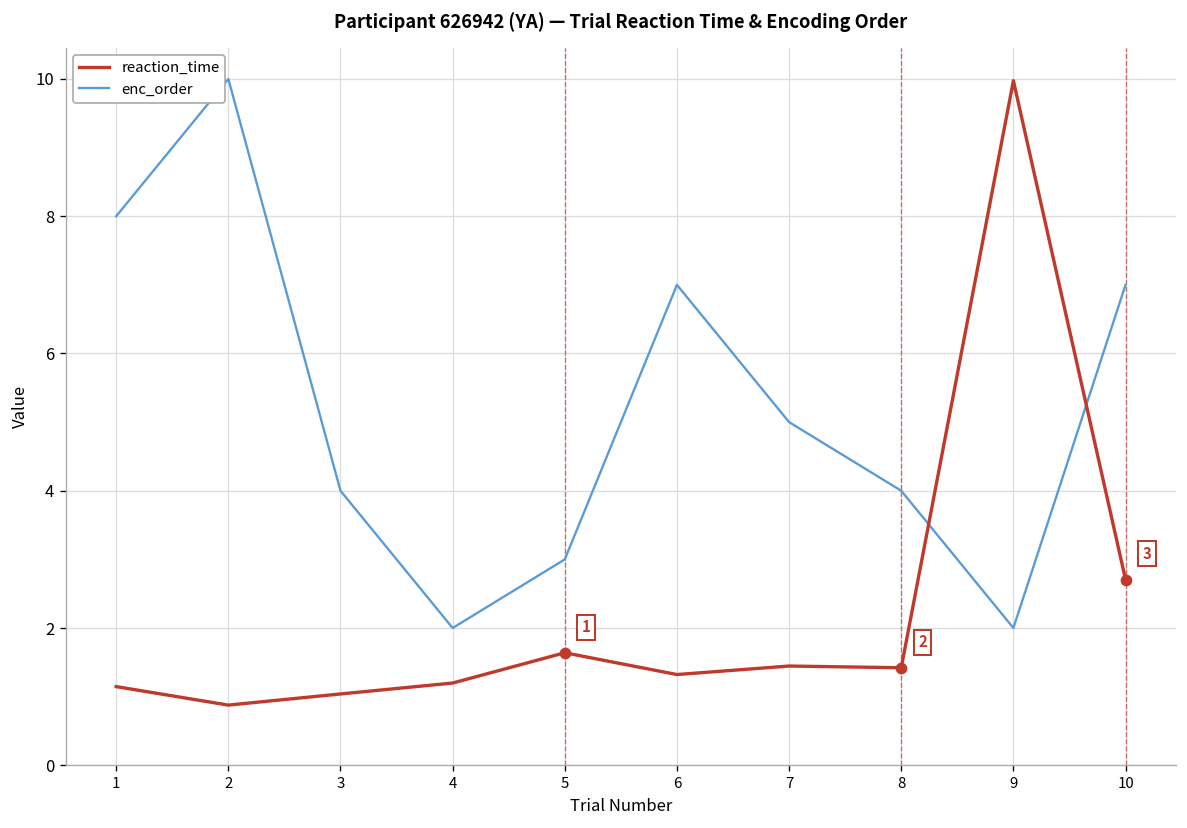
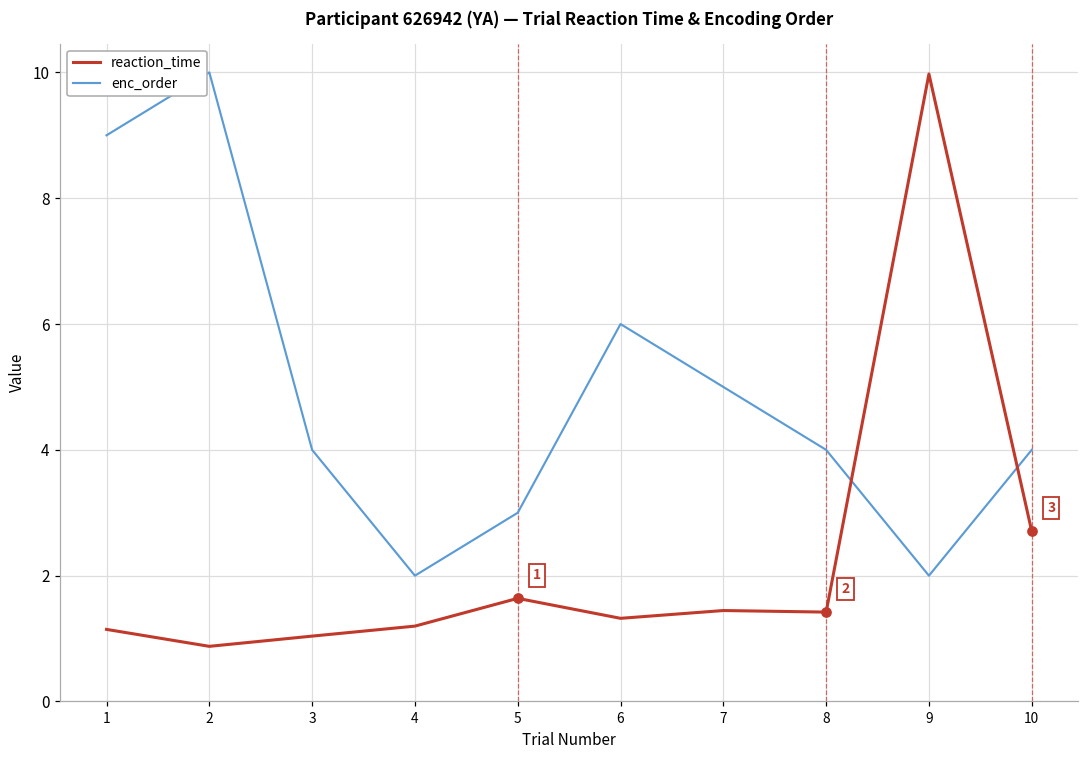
enc_order, 1: 8 -> 9
enc_order, 6: 7 -> 6
enc_order, 10: 7 -> 4
